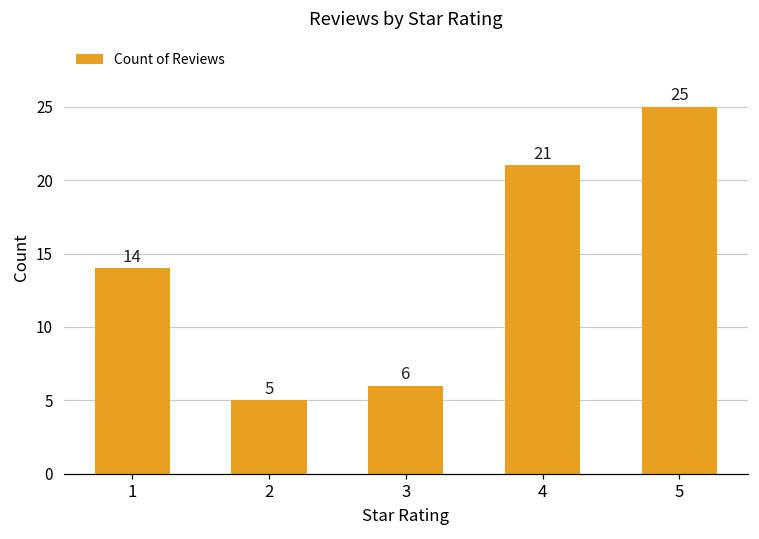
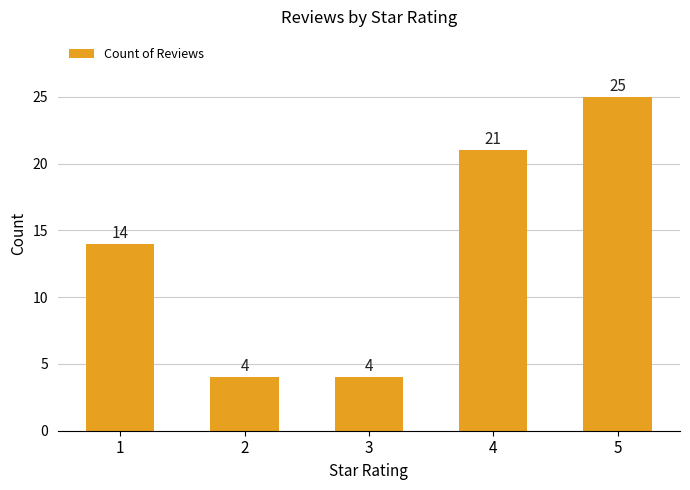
2: 5 -> 4
3: 6 -> 4
